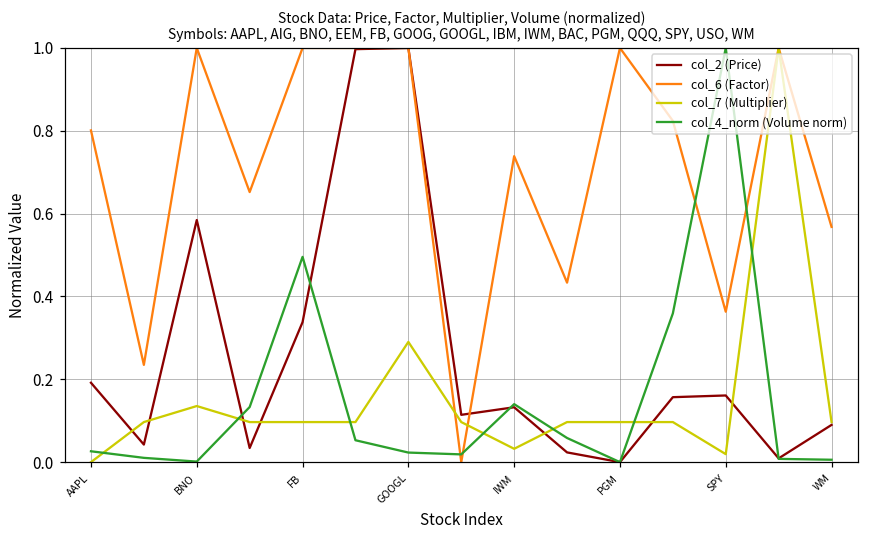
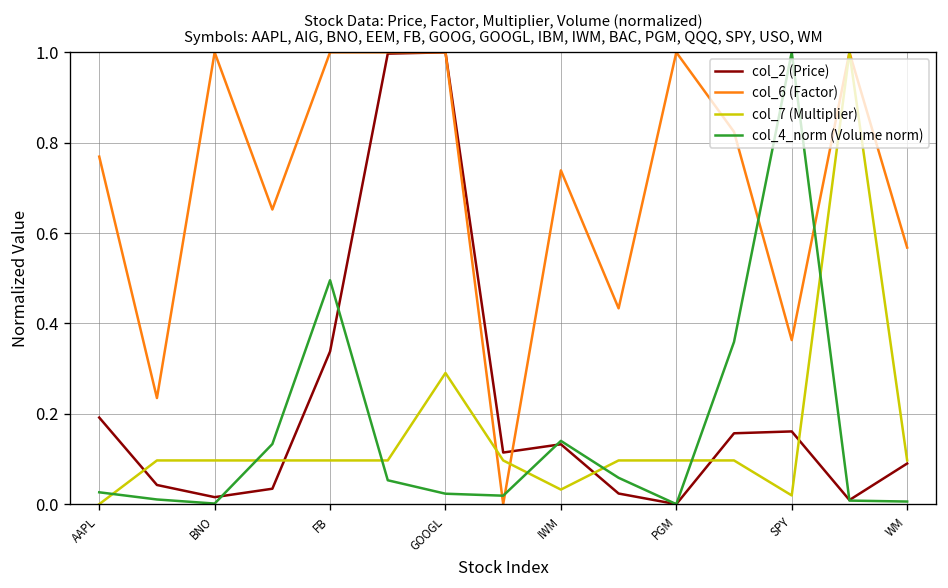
col_6 (Factor), AAPL: 0.80 -> 0.77
col_2 (Price), BNO: 0.58 -> 0.02
col_7 (Multiplier), BNO: 0.14 -> 0.10
